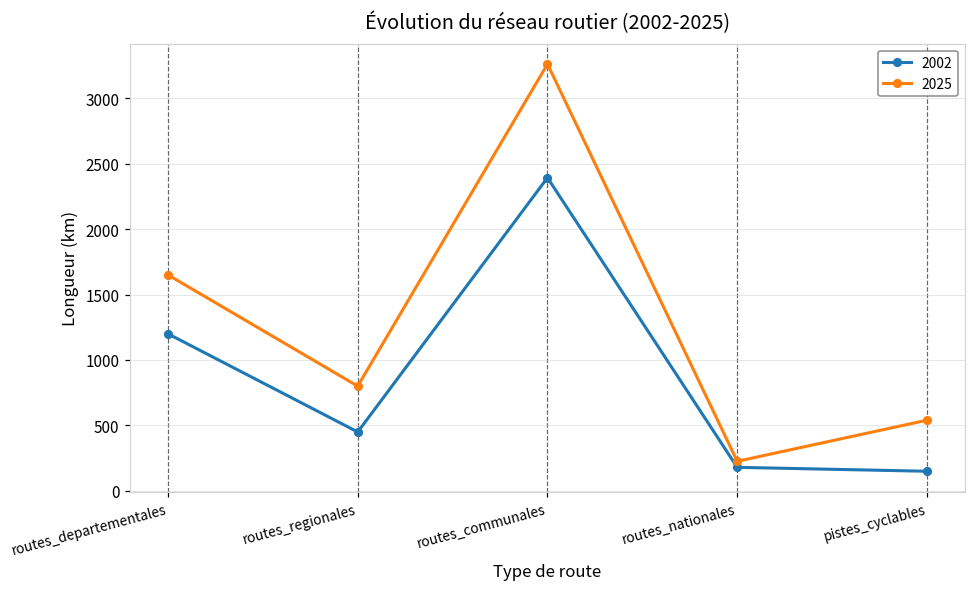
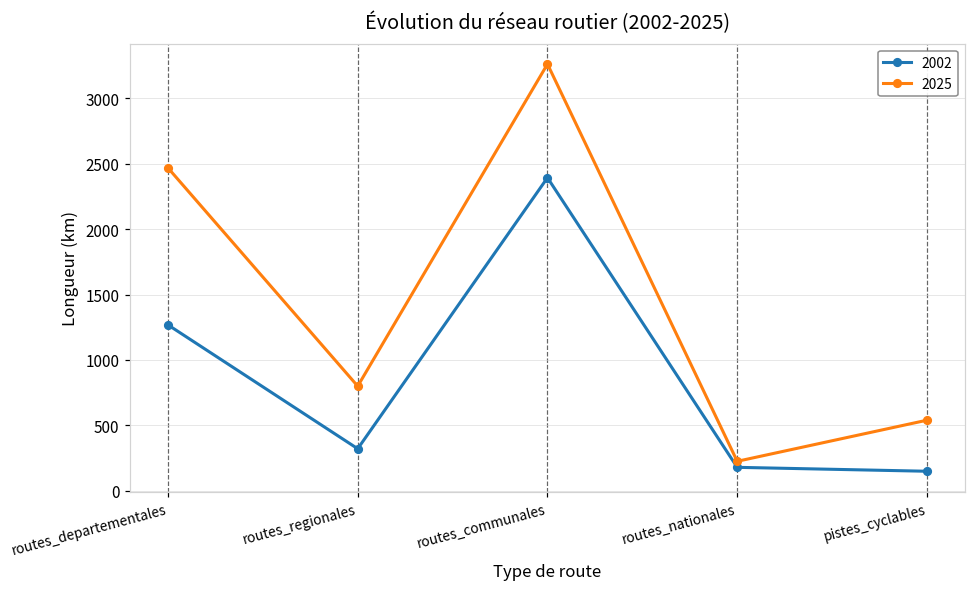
2002, routes_departementales: 1200 -> 1270
2025, routes_departementales: 1650 -> 2470
2002, routes_regionales: 450 -> 320
